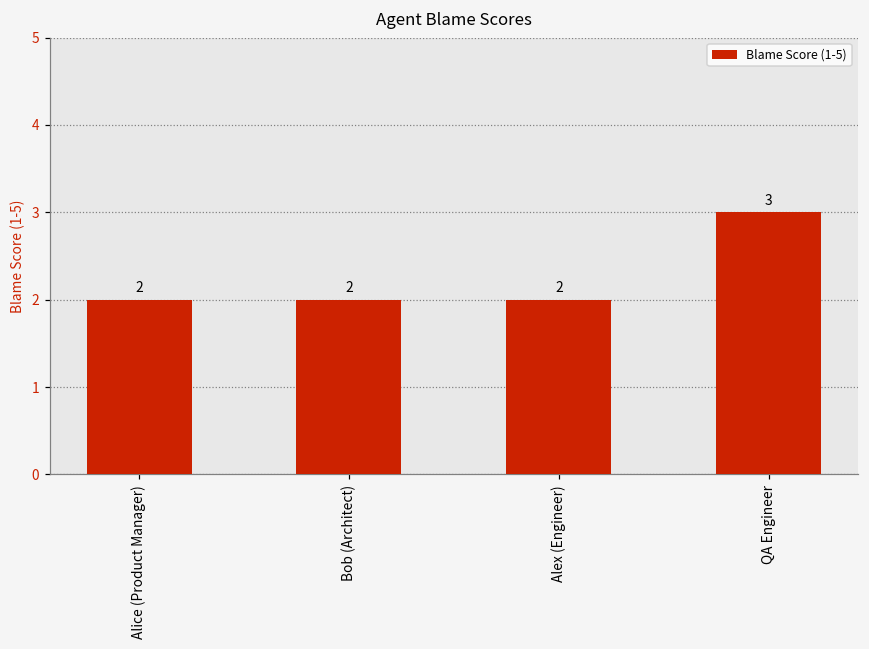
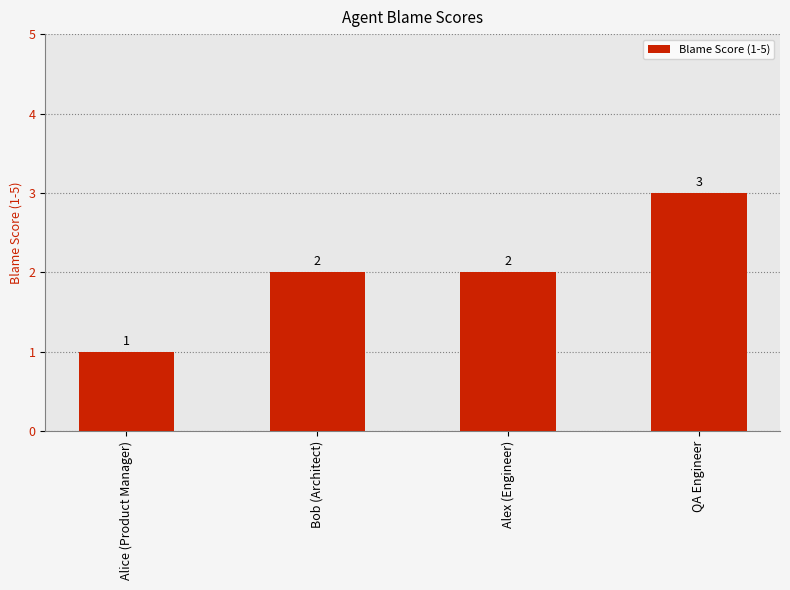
Alice (Product Manager): 2 -> 1
